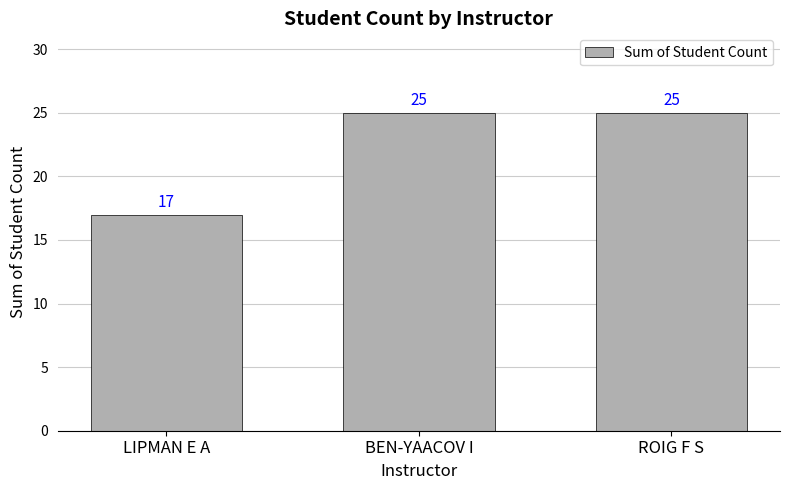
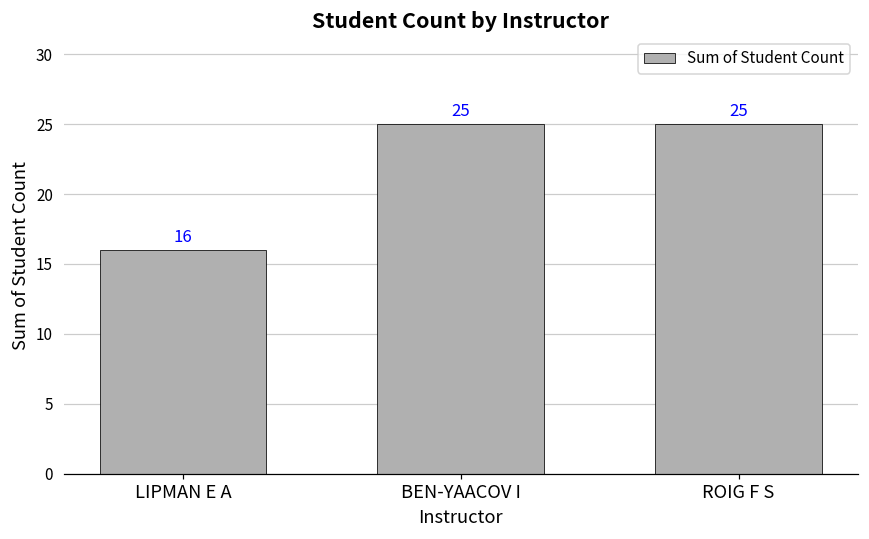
LIPMAN E A: 17 -> 16
